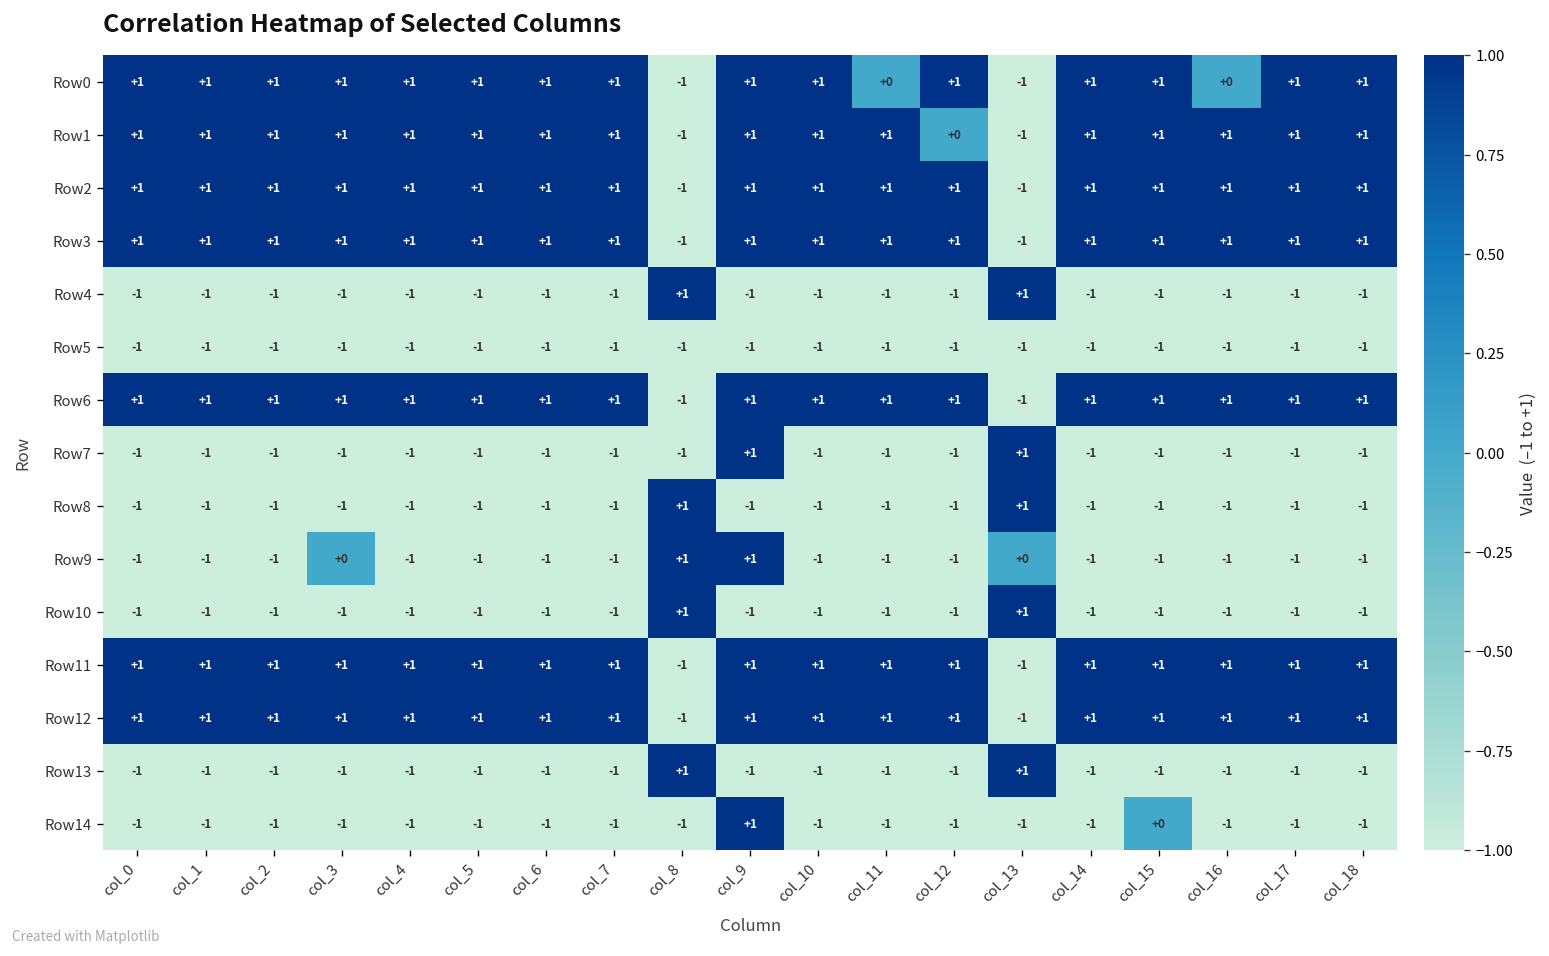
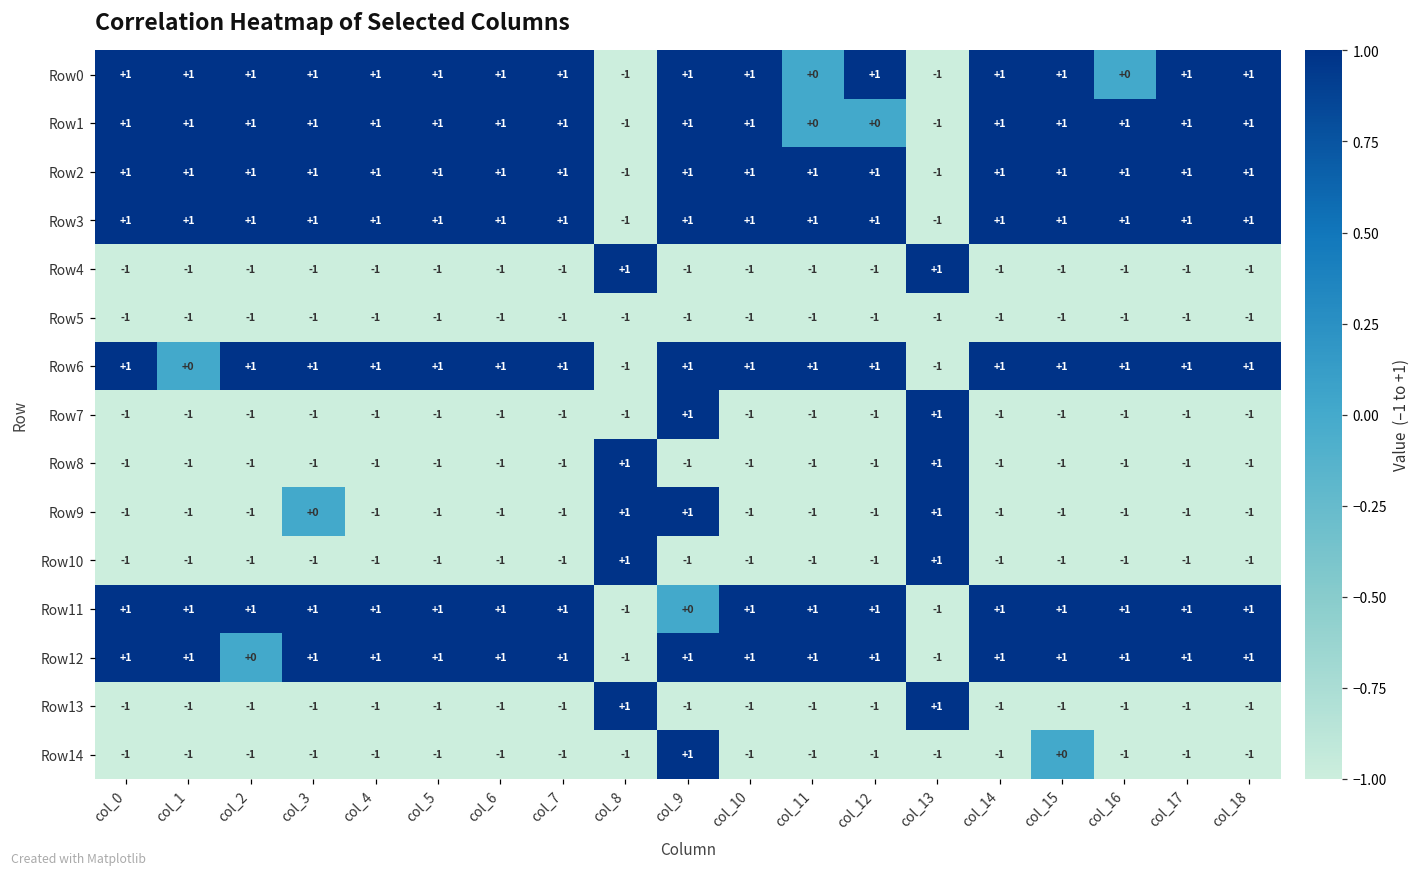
Row1, col_11: +1 -> +0
Row6, col_1: +1 -> +0
Row9, col_13: +0 -> +1
Row11, col_9: +1 -> +0
Row12, col_2: +1 -> +0
